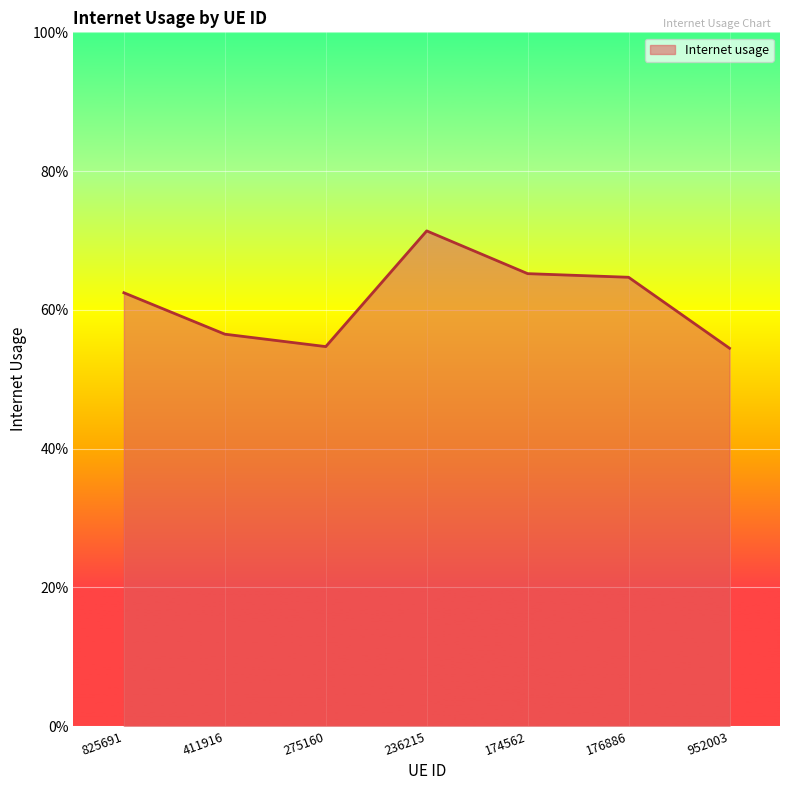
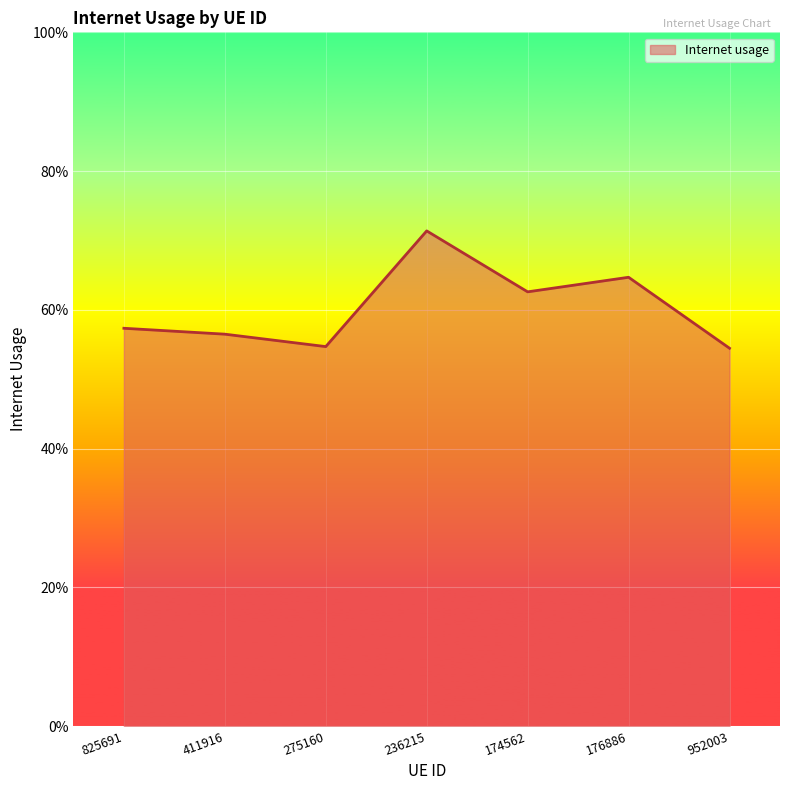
825691: 62% -> 57%
174562: 65% -> 63%
